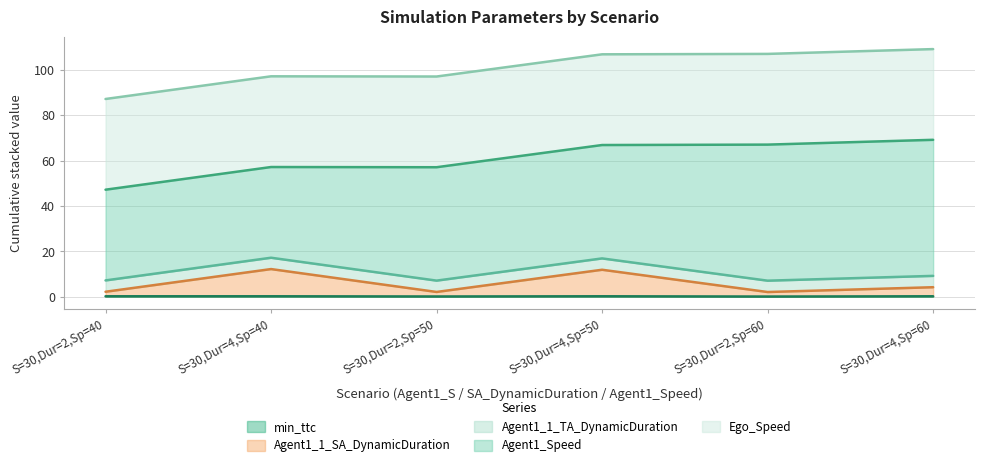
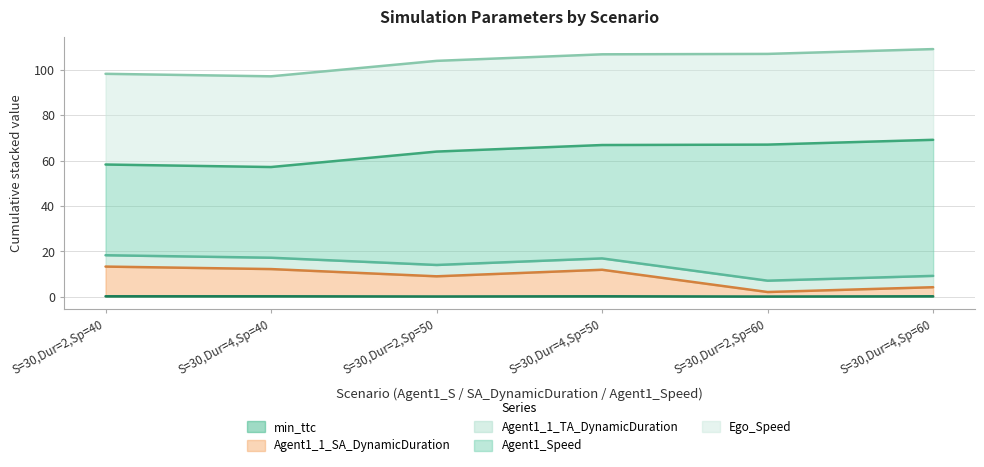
Agent1_1_SA_DynamicDuration, S=30,Dur=2,Sp=40: 2 -> 13
Agent1_1_SA_DynamicDuration, S=30,Dur=2,Sp=50: 2 -> 9
